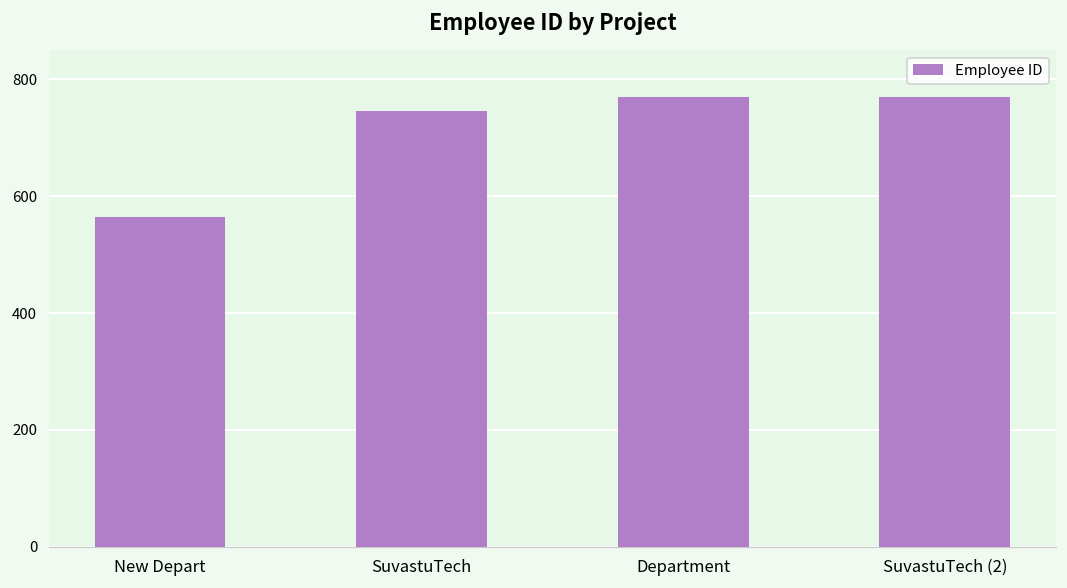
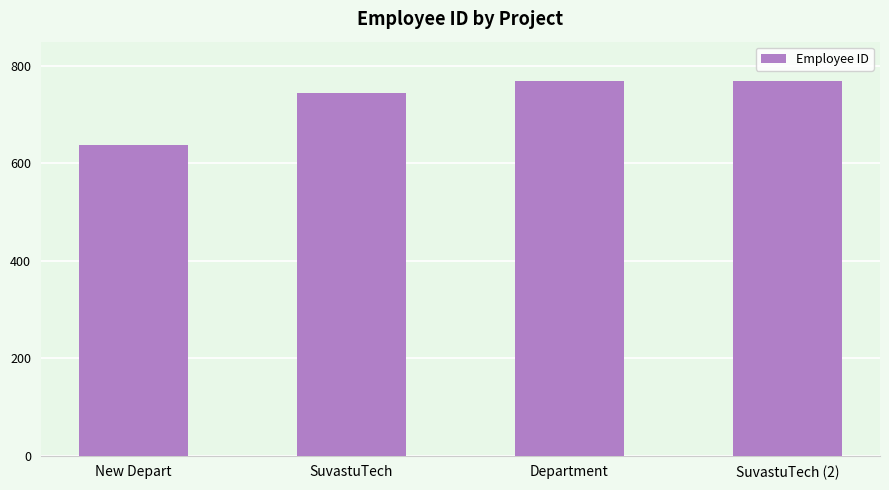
New Depart: 570 -> 640
